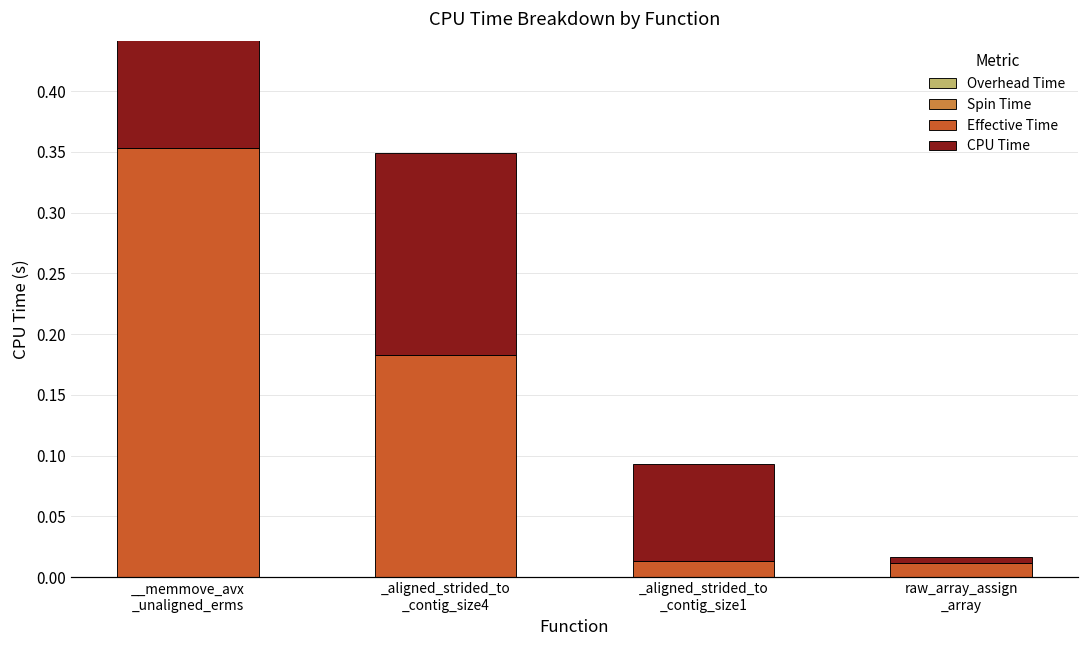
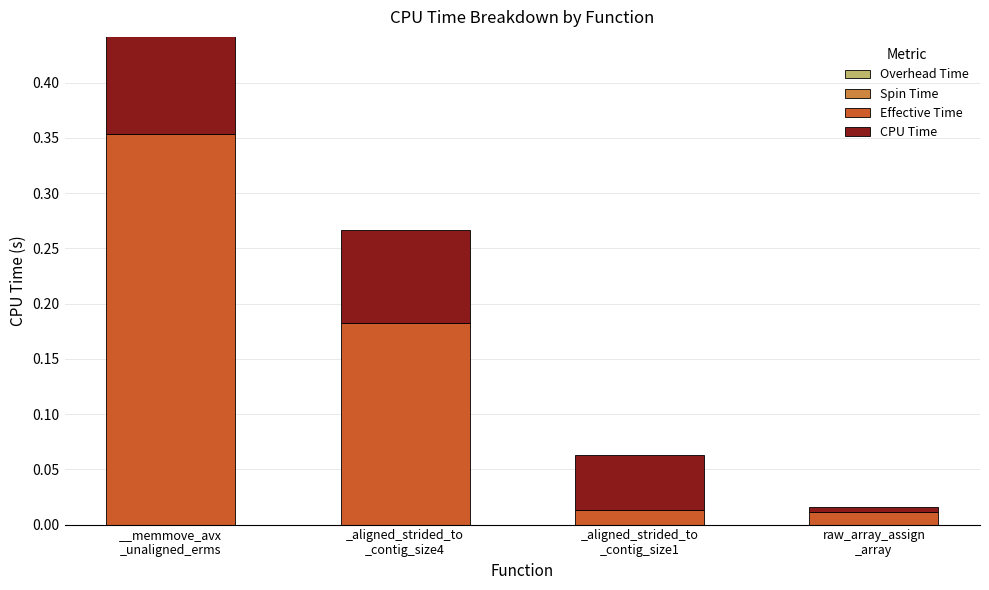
CPU Time, _aligned_strided_to _contig_size4: 0.166 -> 0.084
CPU Time, _aligned_strided_to _contig_size1: 0.080 -> 0.050
